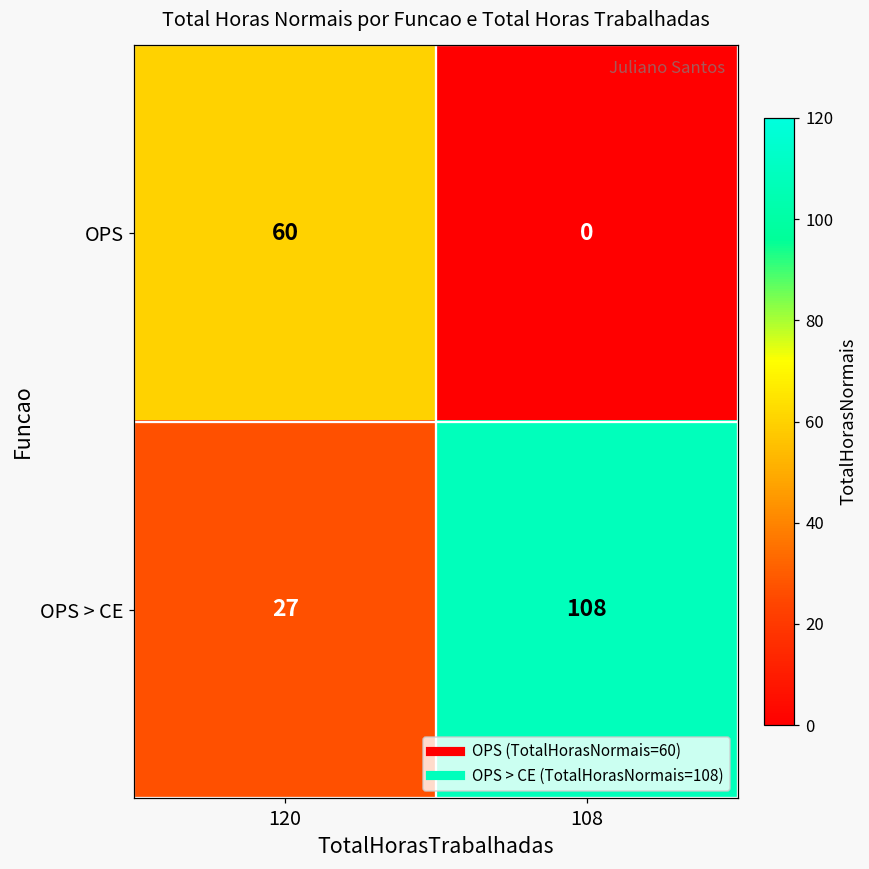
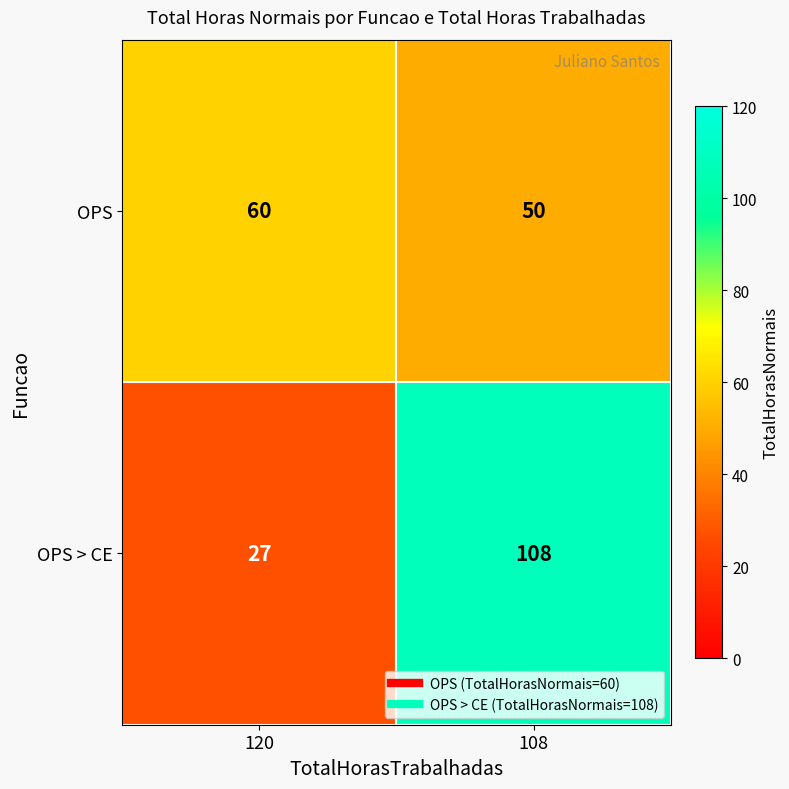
OPS, 108: 0 -> 50
